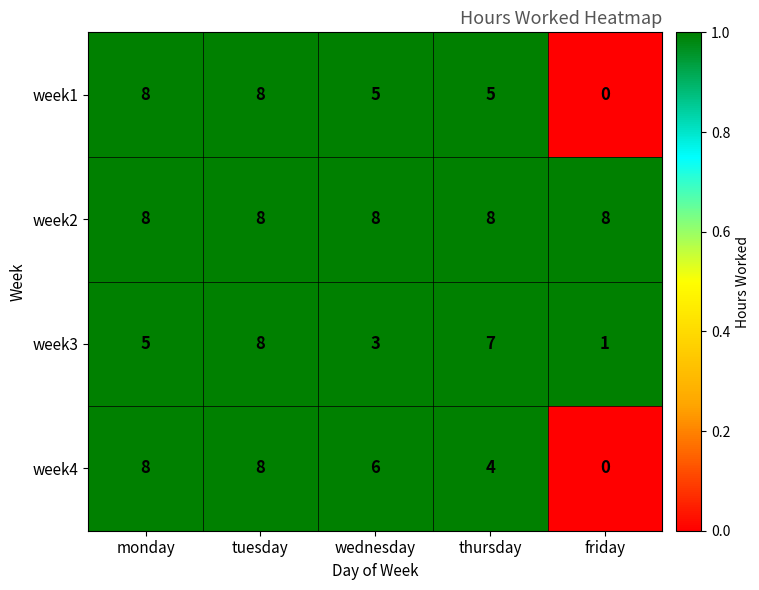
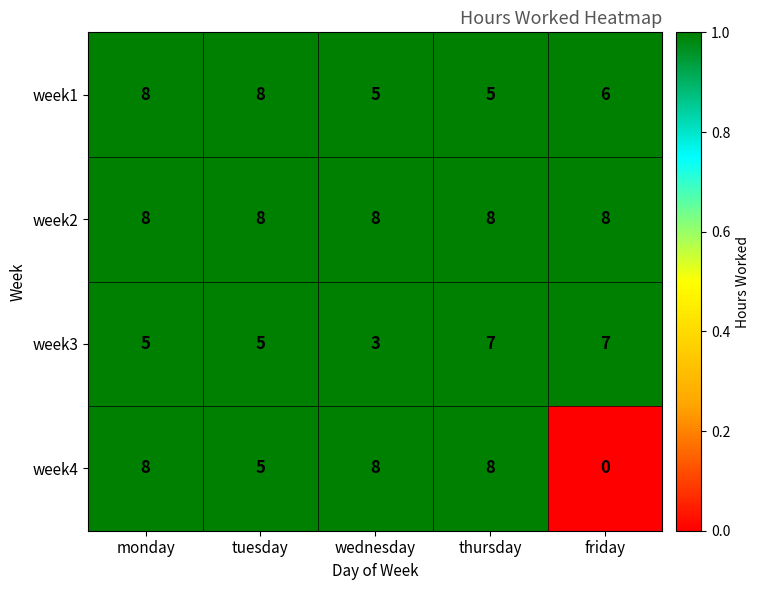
week1, friday: 0 -> 6
week3, tuesday: 8 -> 5
week3, friday: 1 -> 7
week4, tuesday: 8 -> 5
week4, wednesday: 6 -> 8
week4, thursday: 4 -> 8
